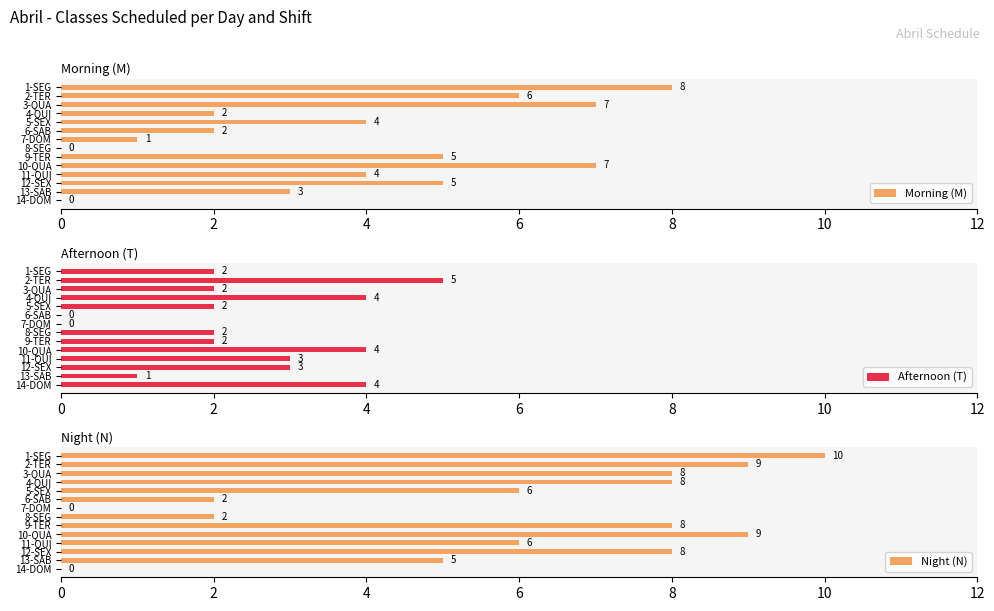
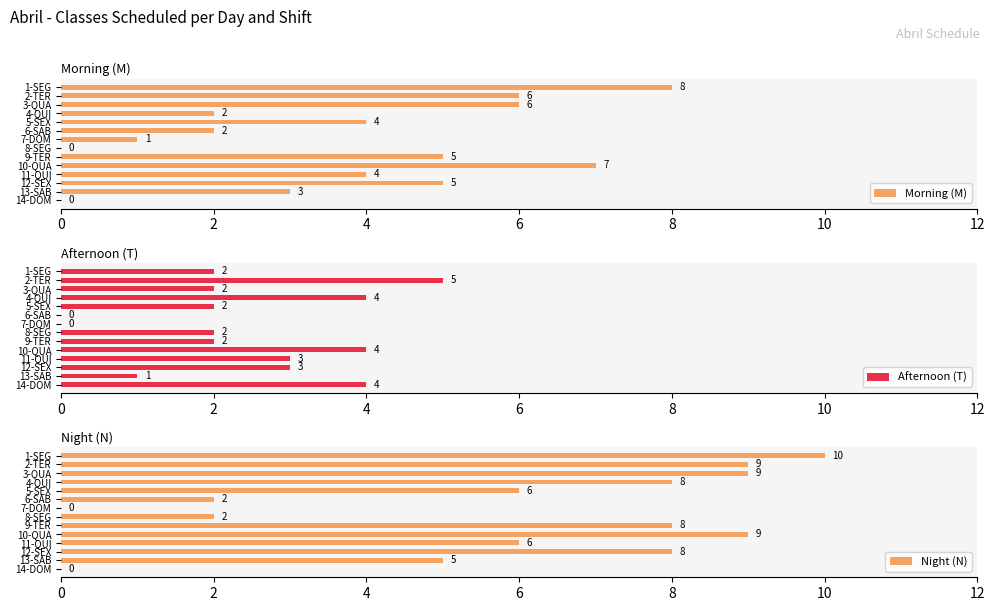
Morning (M), 3-QUA: 7 -> 6
Night (N), 3-QUA: 8 -> 9
